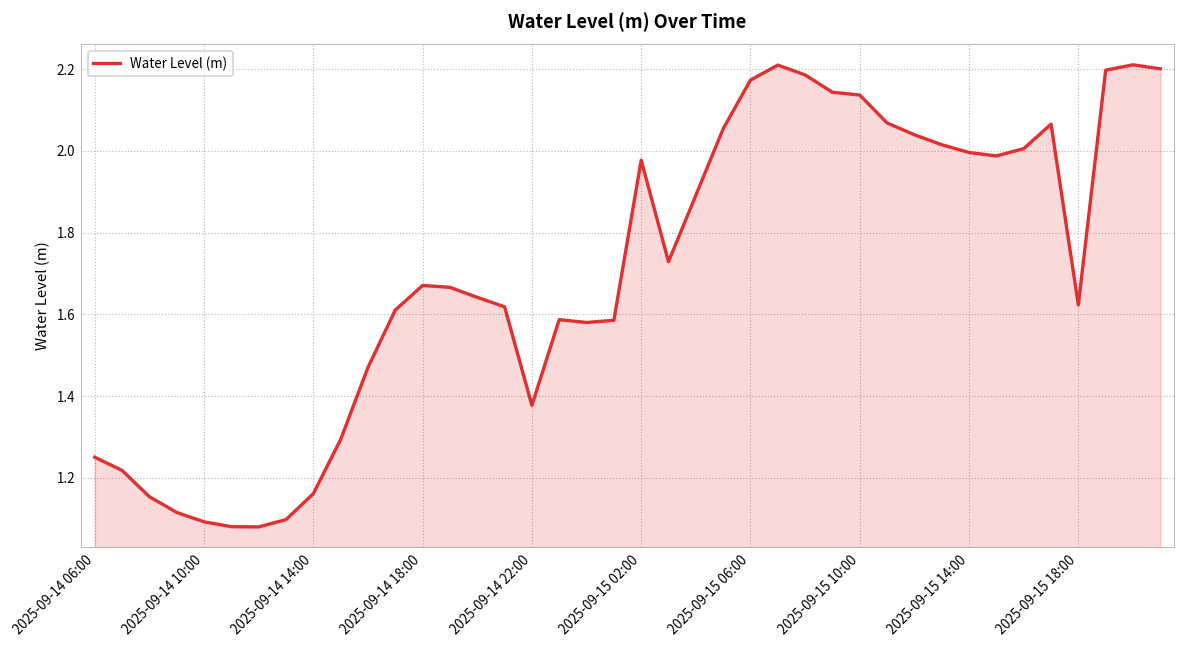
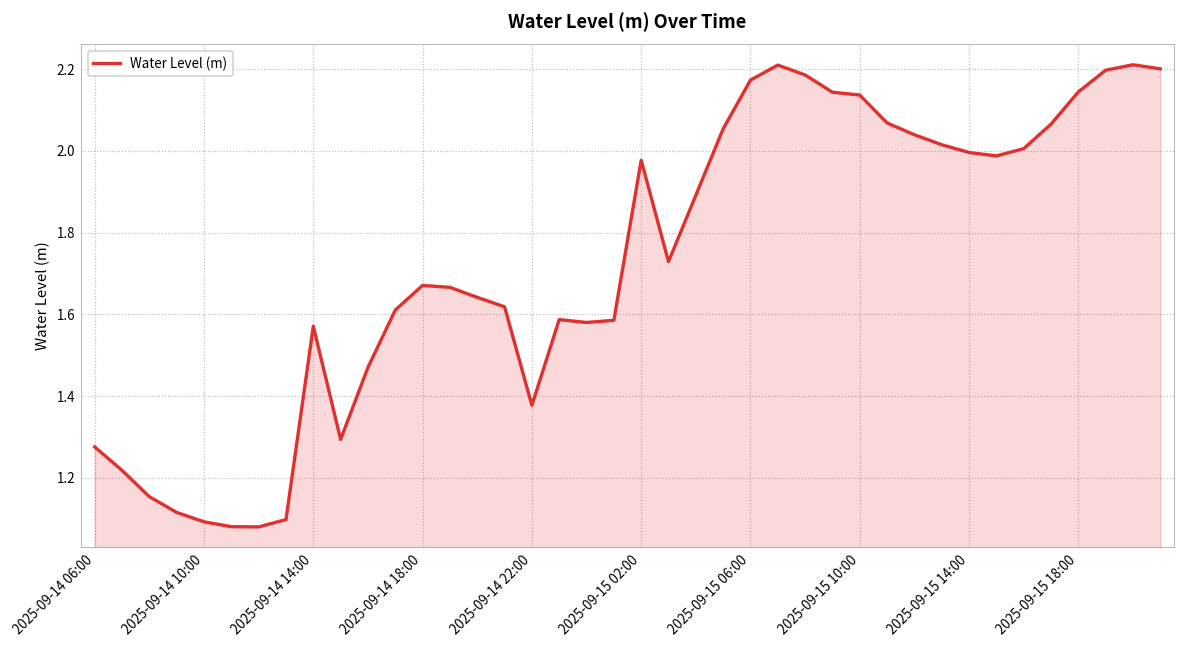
2025-09-14 06:00: 1.25 -> 1.28
2025-09-14 14:00: 1.16 -> 1.57
2025-09-15 18:00: 1.62 -> 2.14
